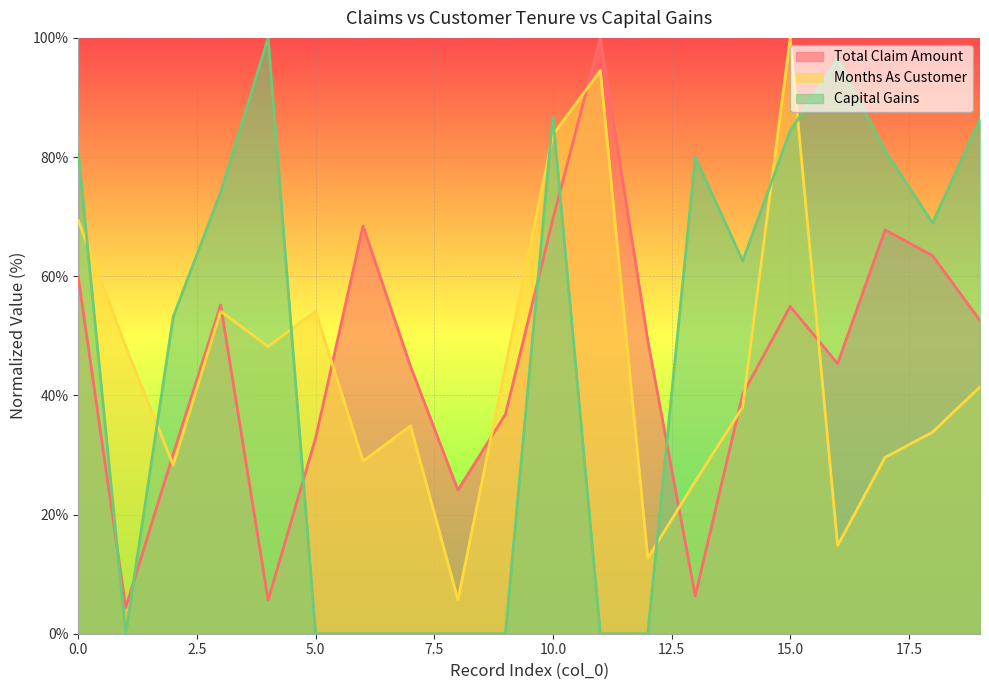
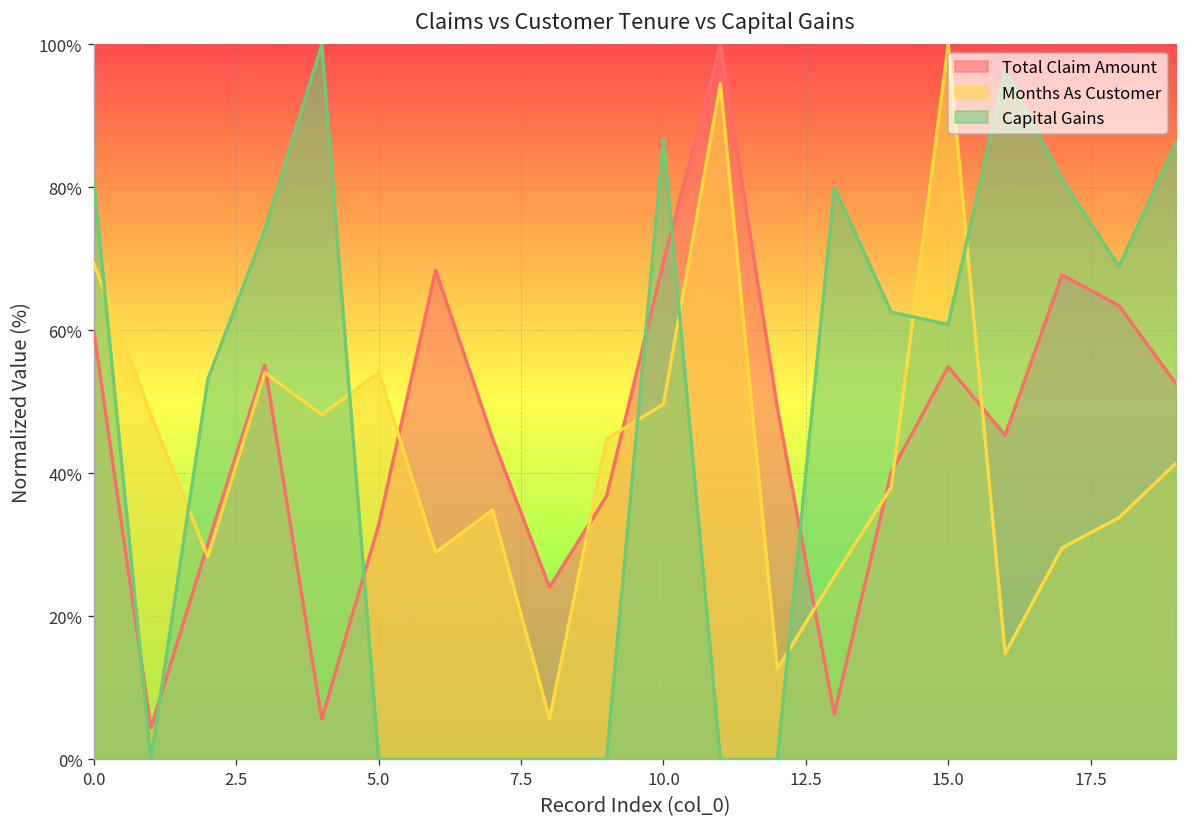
Months As Customer, 10.0: 84% -> 50%
Capital Gains, 15.0: 84% -> 61%
